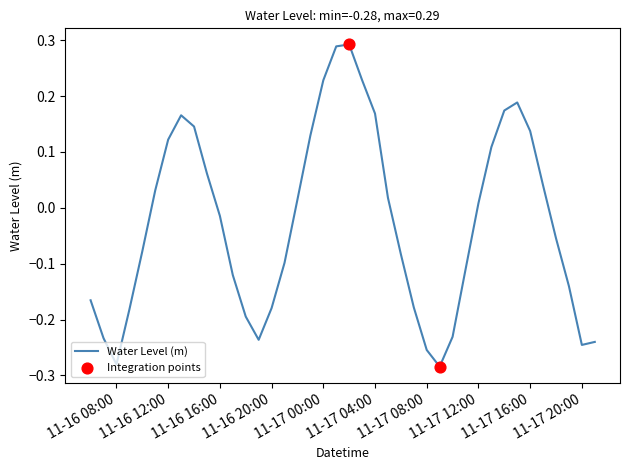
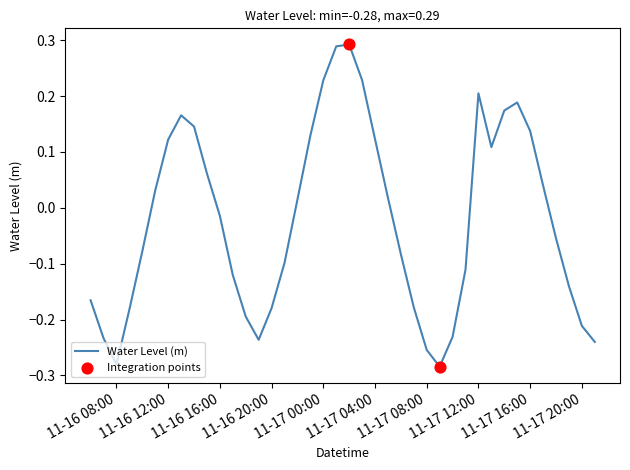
Water Level (m), 11-17 04:00: 0.17 -> 0.12
Water Level (m), 11-17 12:00: 0.01 -> 0.20
Water Level (m), 11-17 20:00: -0.25 -> -0.21
